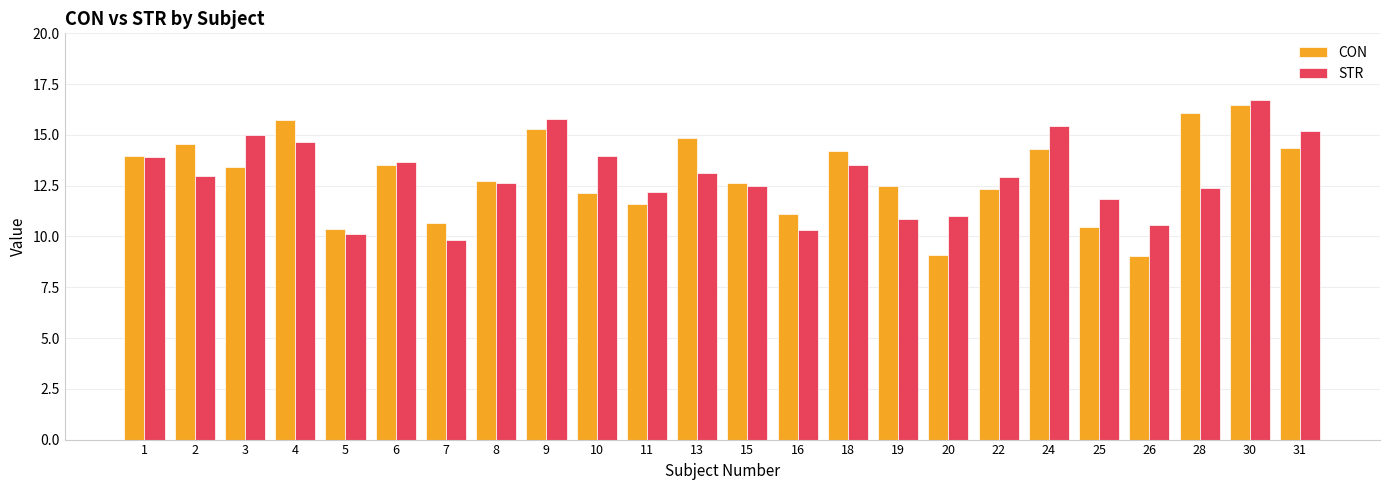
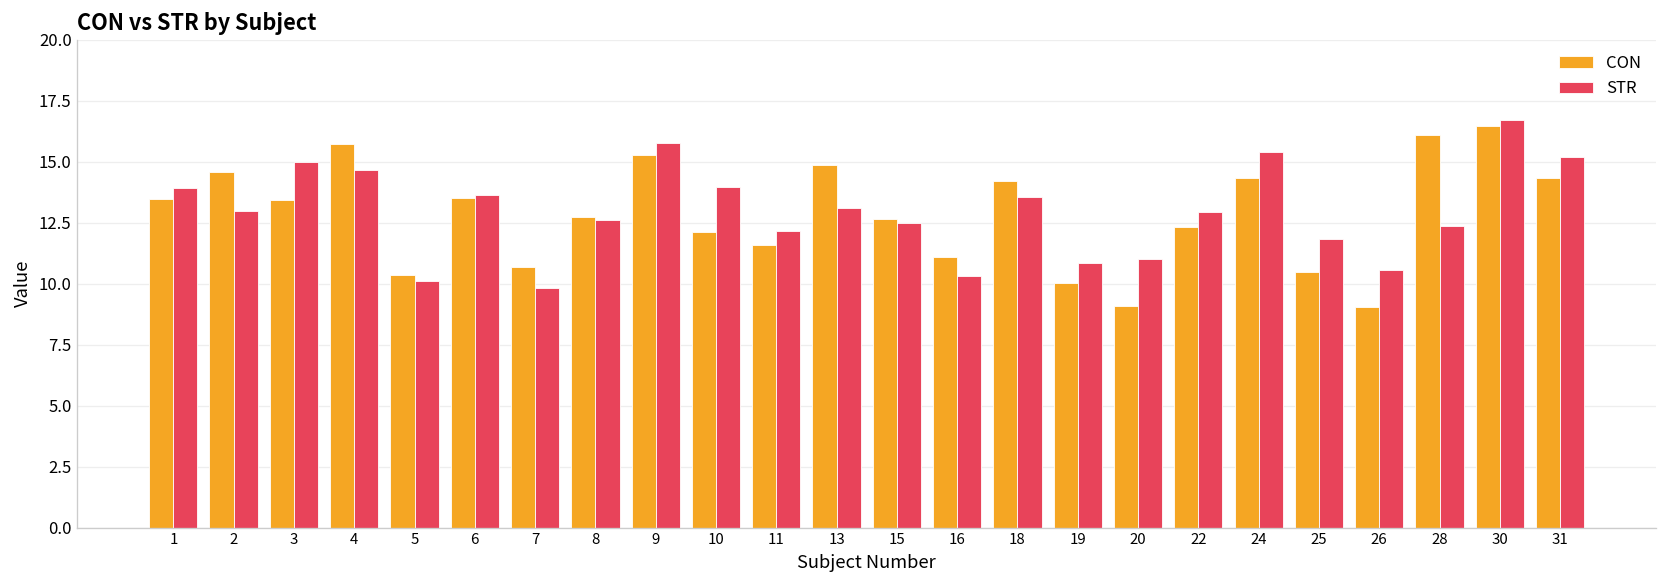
CON, 1: 14.0 -> 13.5
CON, 19: 12.5 -> 10.0
